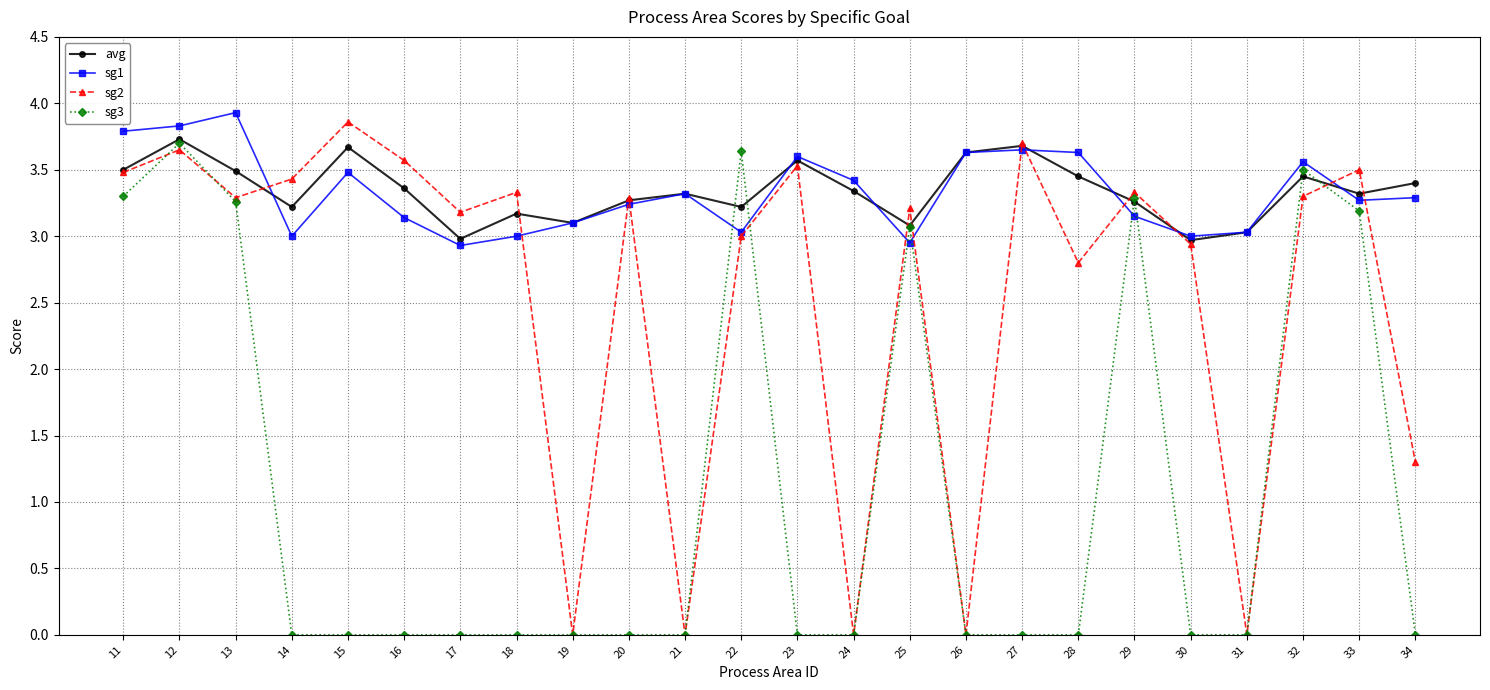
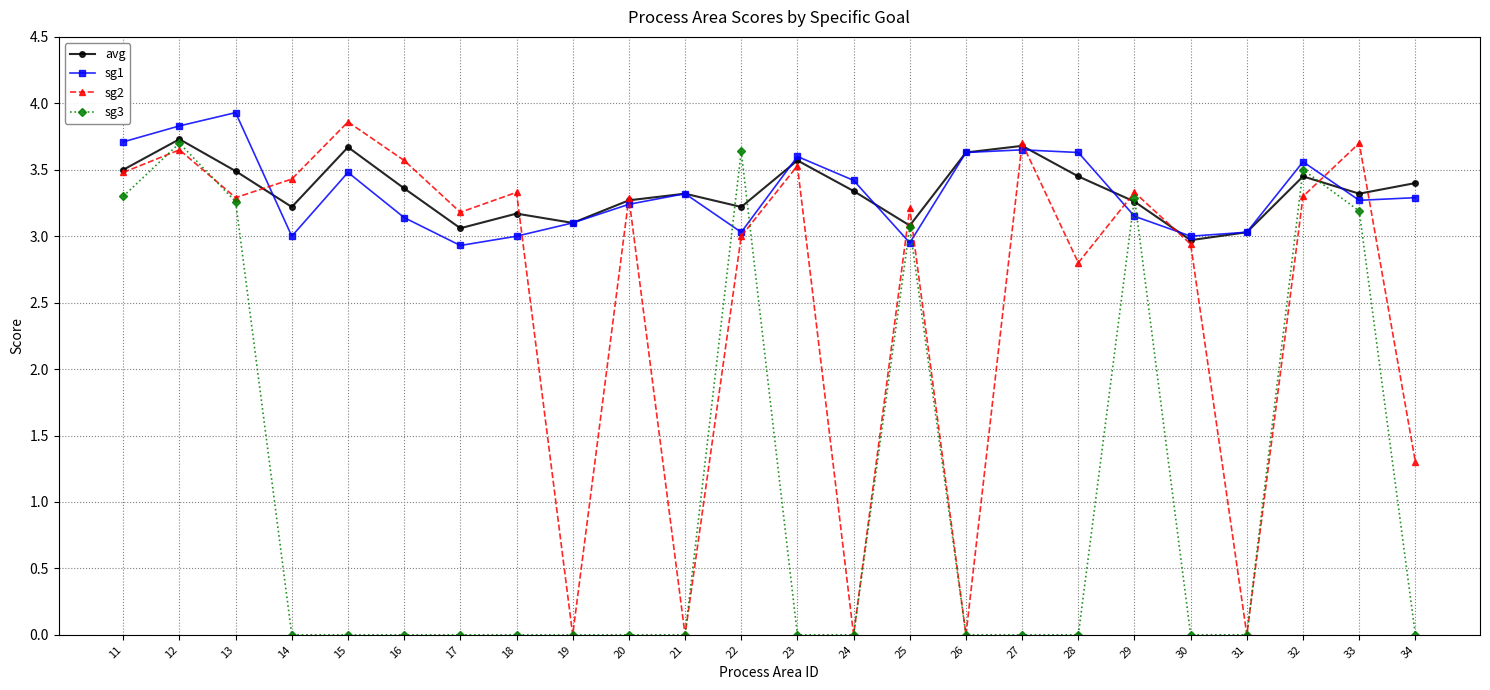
sg1, 11: 3.79 -> 3.71
avg, 17: 2.98 -> 3.06
sg2, 33: 3.5 -> 3.7
